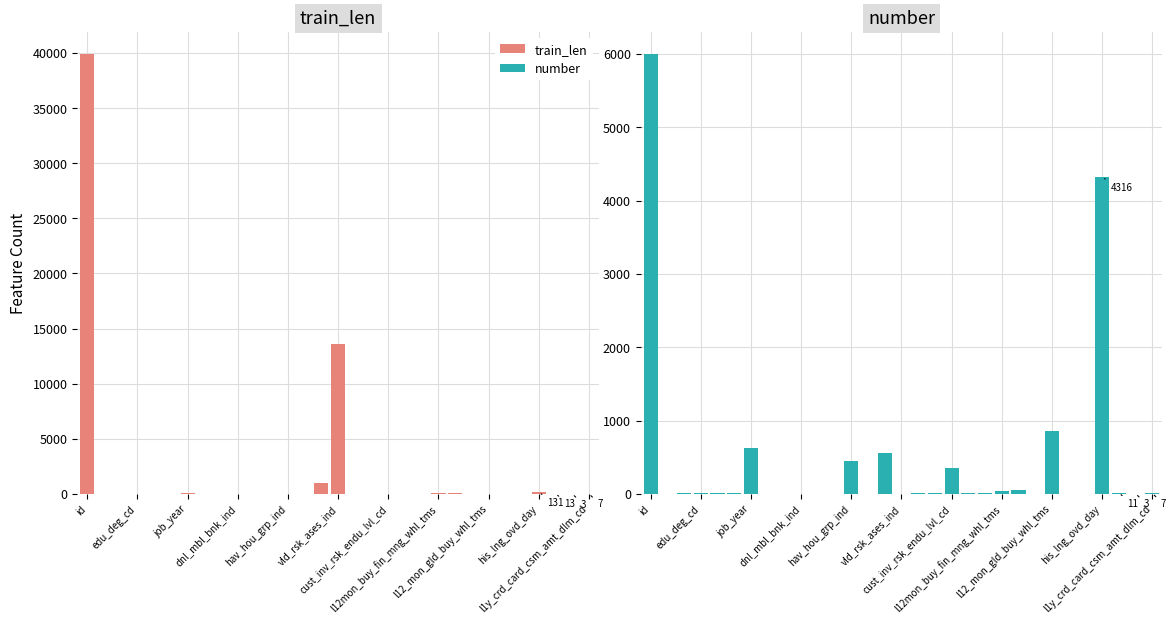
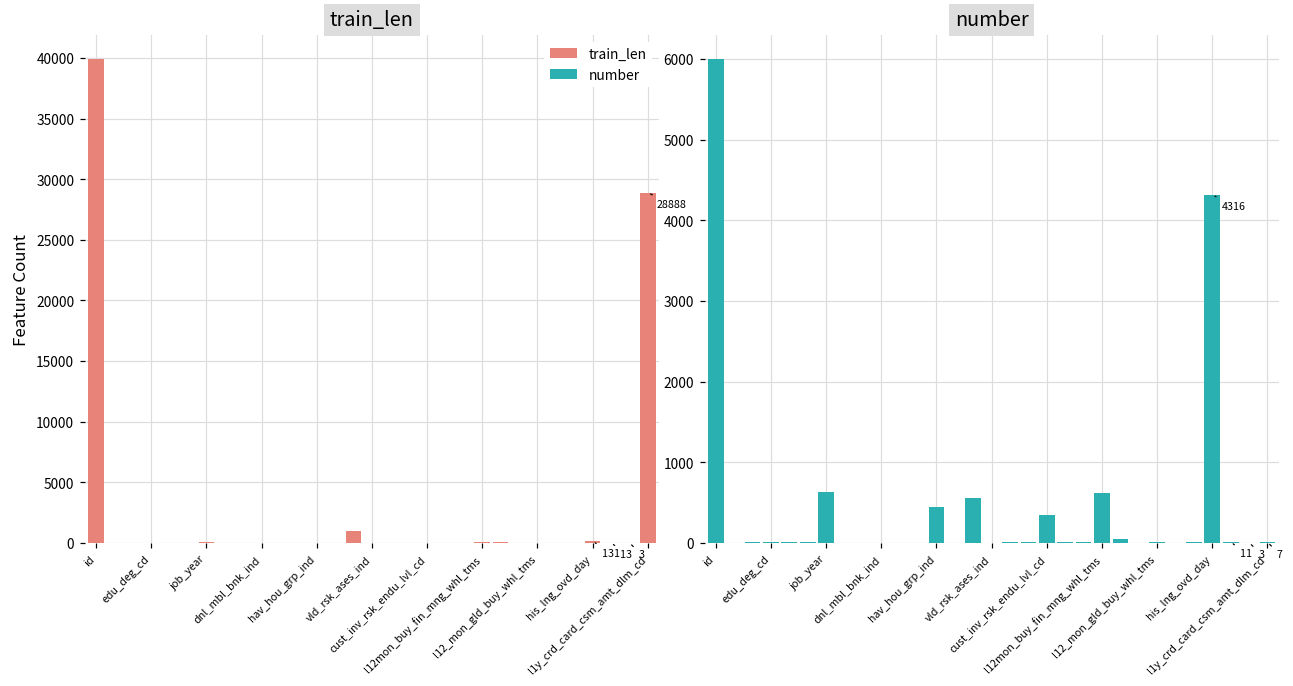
train_len, vld_rsk_ases_ind: 13600 -> 0
train_len, l1y_crd_card_csm_amt_dlm_cd: 7 -> 28888
number, l12mon_buy_fin_mng_whl_tms: 0 -> 600
number, l12_mon_gld_buy_whl_tms: 900 -> 0
